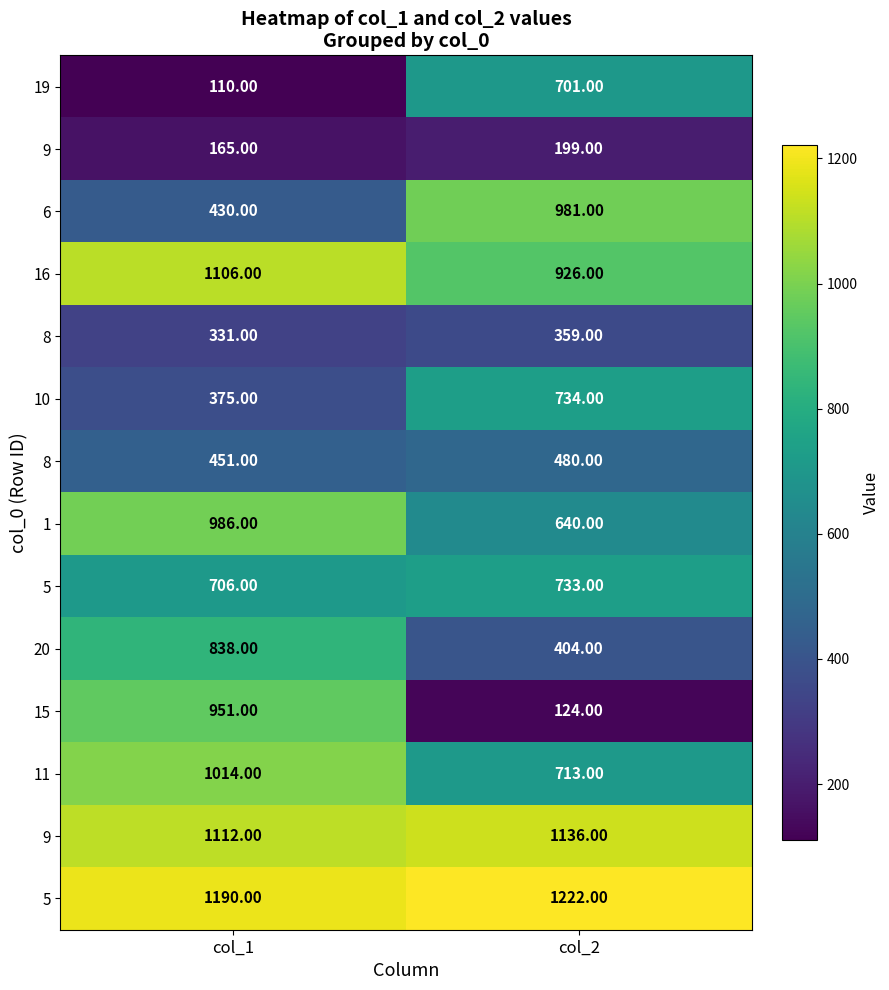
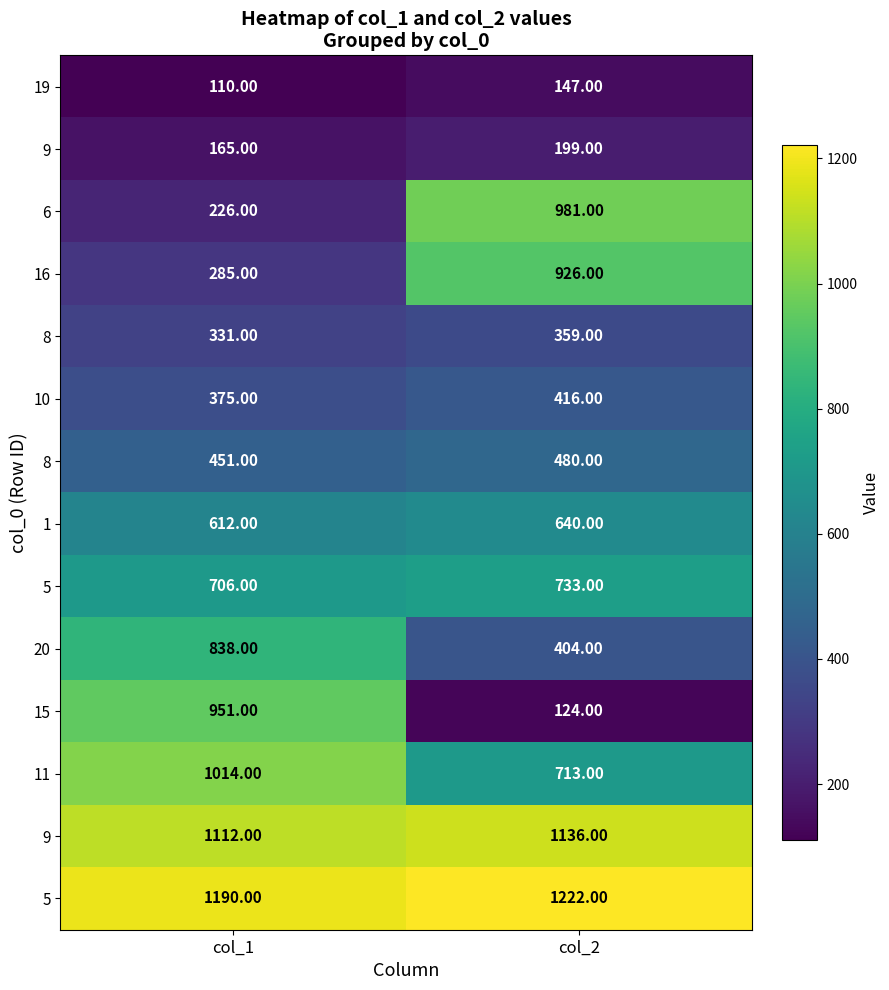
19, col_2: 701.00 -> 147.00
6, col_1: 430.00 -> 226.00
16, col_1: 1106.00 -> 285.00
10, col_2: 734.00 -> 416.00
1, col_1: 986.00 -> 612.00
